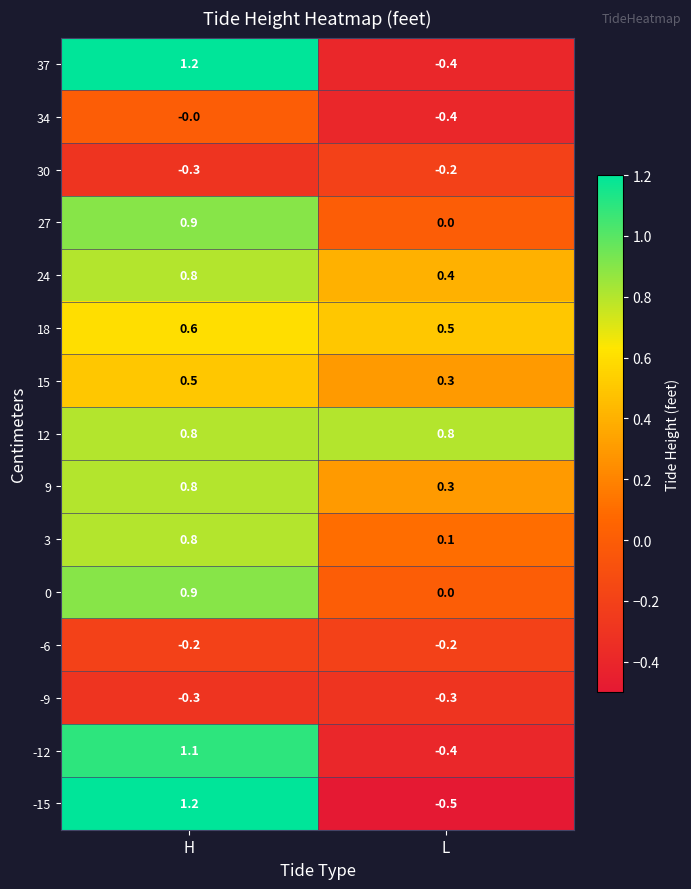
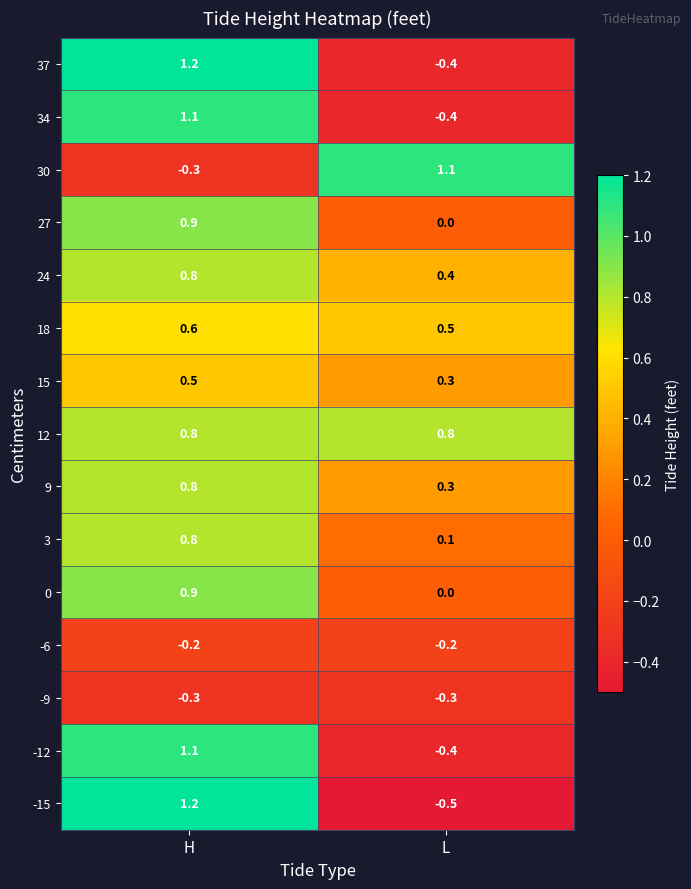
34, H: -0.0 -> 1.1
30, L: -0.2 -> 1.1
